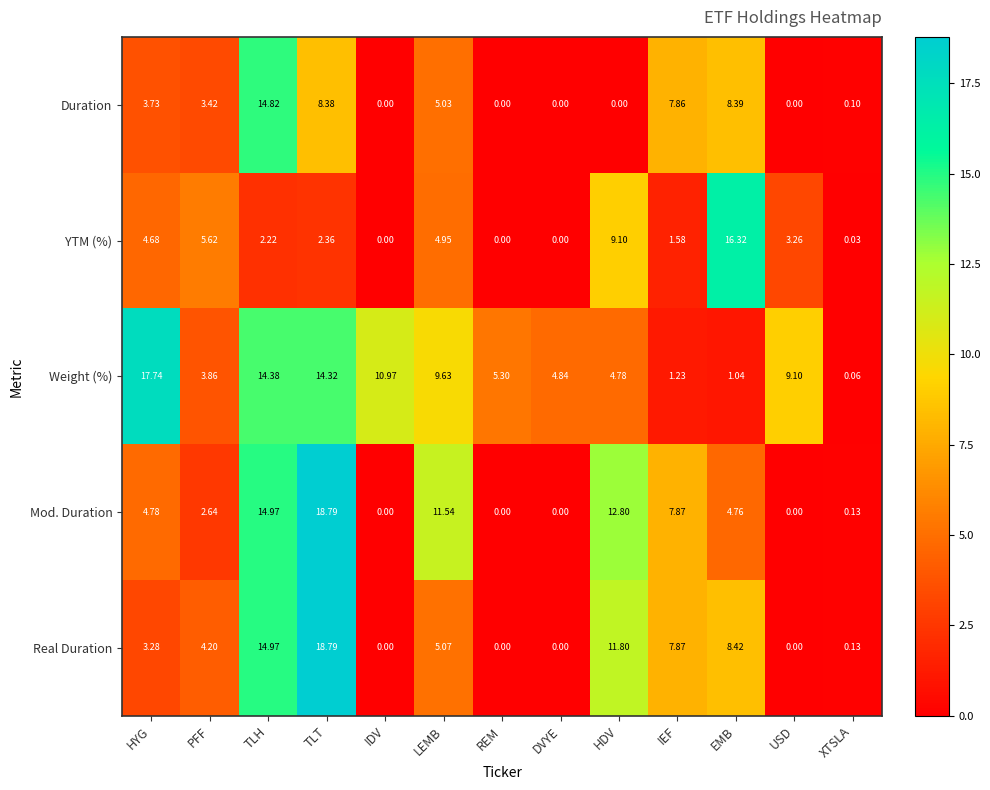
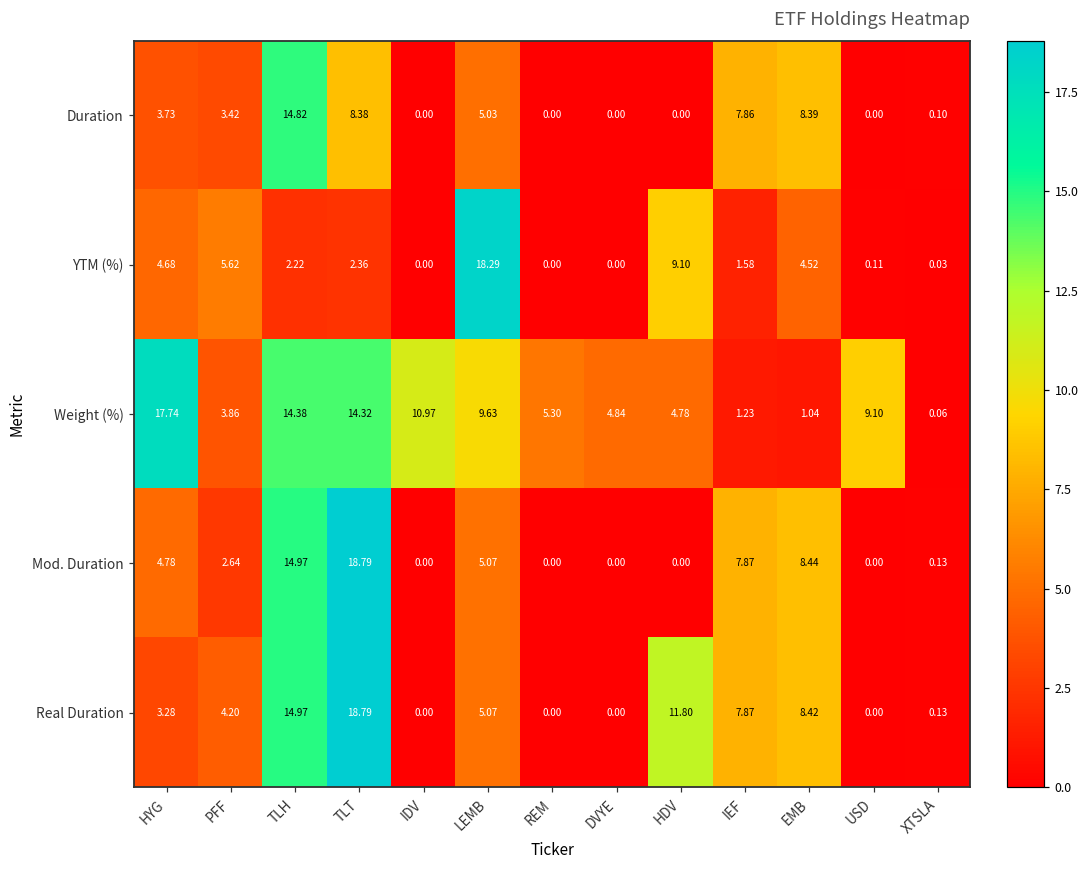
YTM (%), LEMB: 4.95 -> 18.29
YTM (%), EMB: 16.32 -> 4.52
YTM (%), USD: 3.26 -> 0.11
Mod. Duration, LEMB: 11.54 -> 5.07
Mod. Duration, HDV: 12.80 -> 0.00
Mod. Duration, EMB: 4.76 -> 8.44
